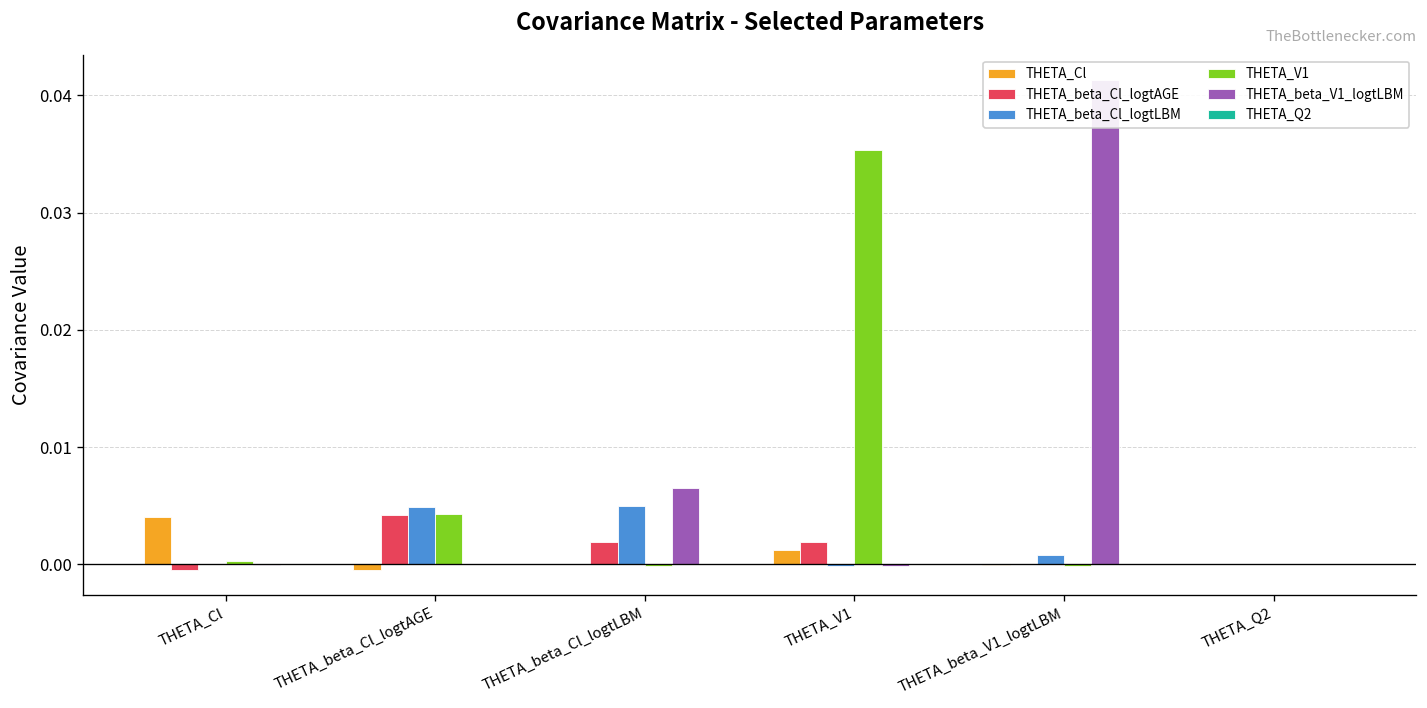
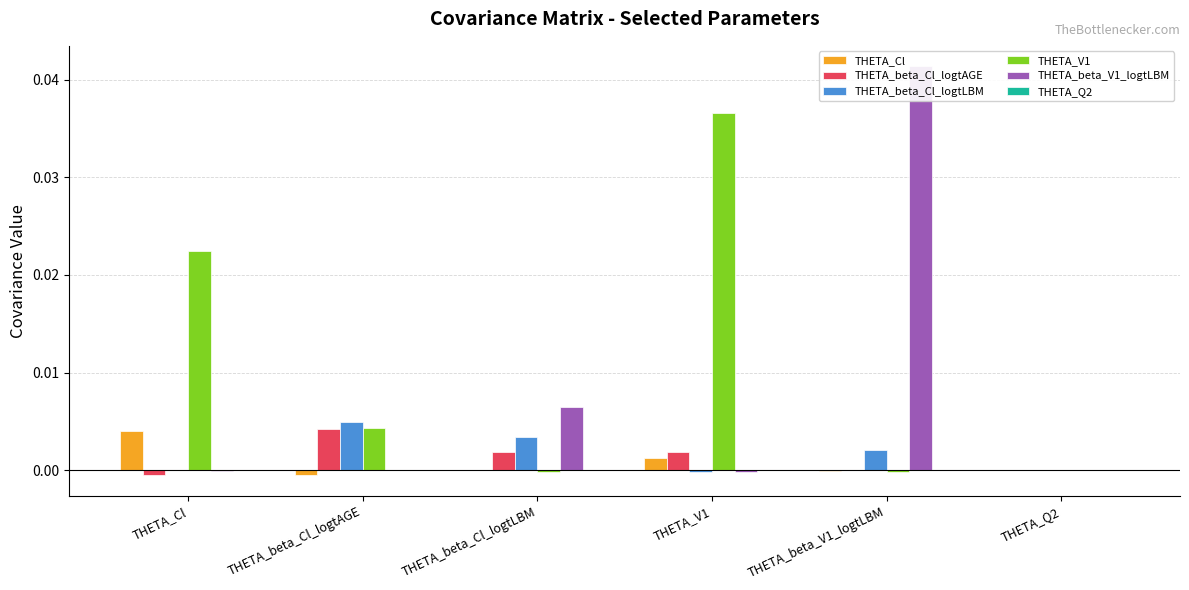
THETA_V1, THETA_Cl: 0.000 -> 0.022
THETA_beta_Cl_logtLBM, THETA_beta_Cl_logtLBM: 0.005 -> 0.003
THETA_V1, THETA_V1: 0.035 -> 0.037
THETA_beta_Cl_logtLBM, THETA_beta_V1_logtLBM: 0.001 -> 0.002
